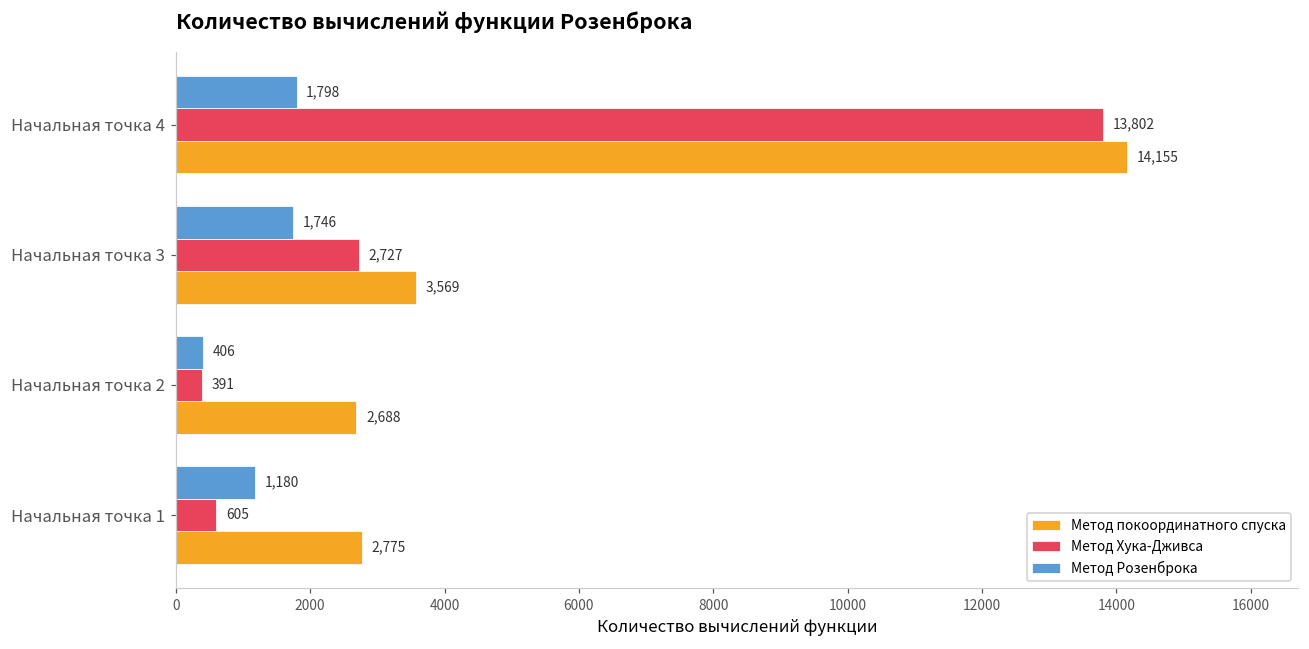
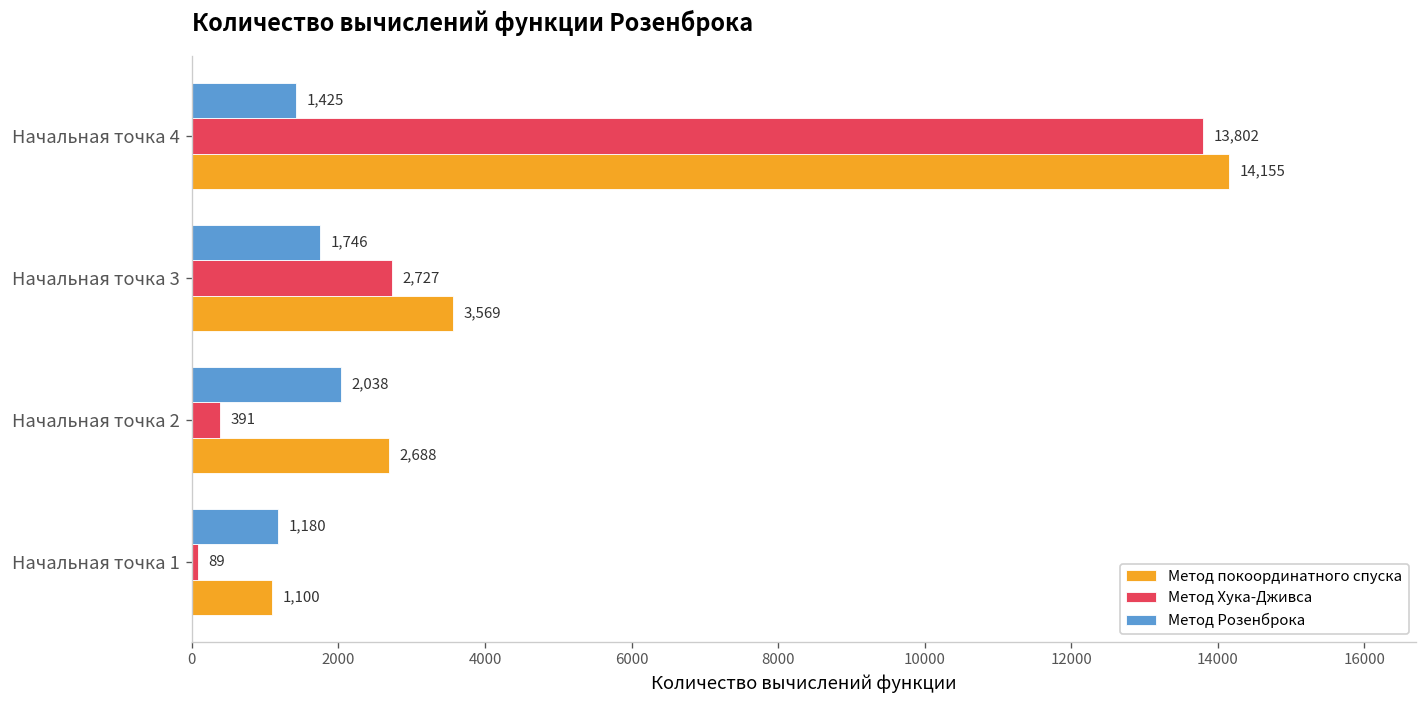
Метод Розенброка, Начальная точка 4: 1,798 -> 1,425
Метод Розенброка, Начальная точка 2: 406 -> 2,038
Метод Хука-Дживса, Начальная точка 1: 605 -> 89
Метод покоординатного спуска, Начальная точка 1: 2,775 -> 1,100
